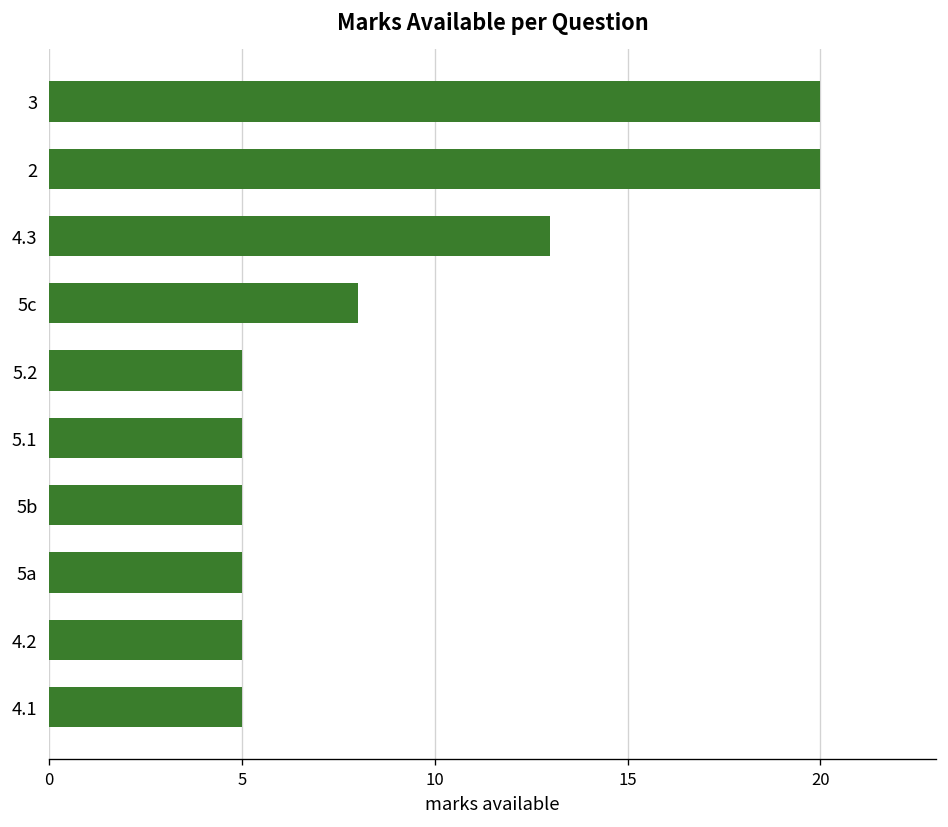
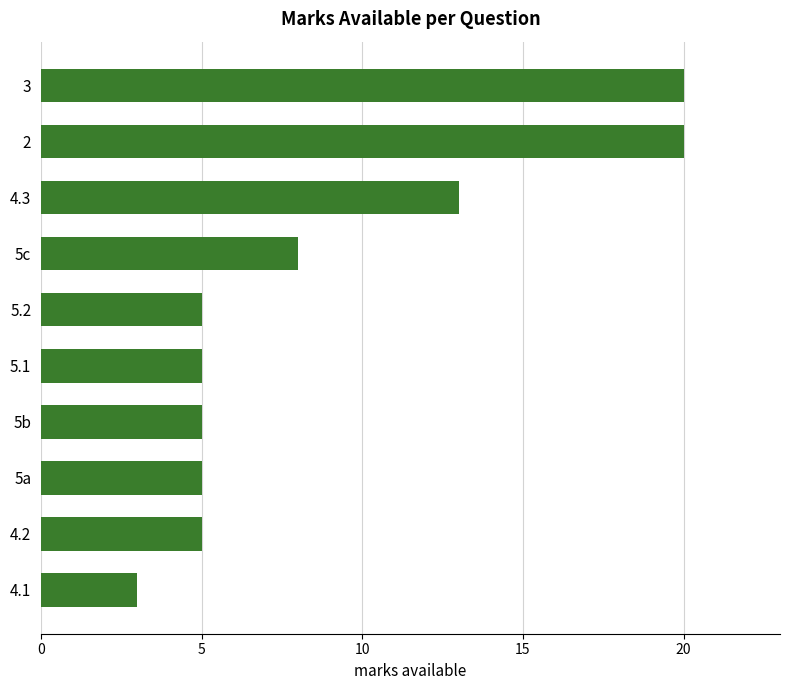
4.1: 5 -> 3
